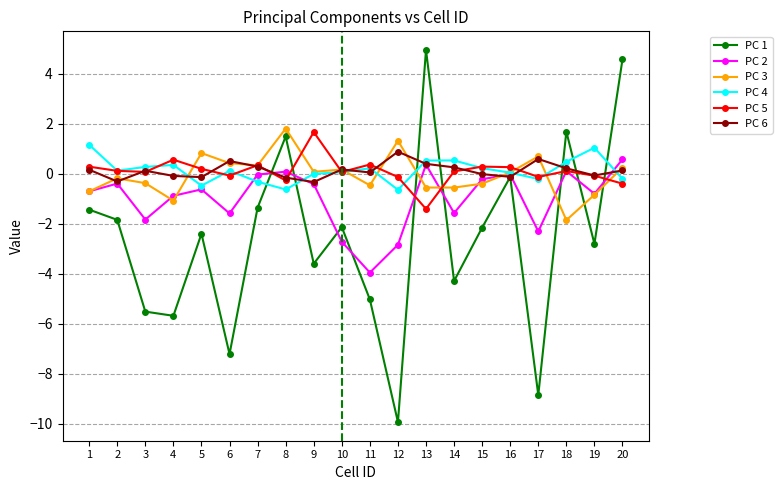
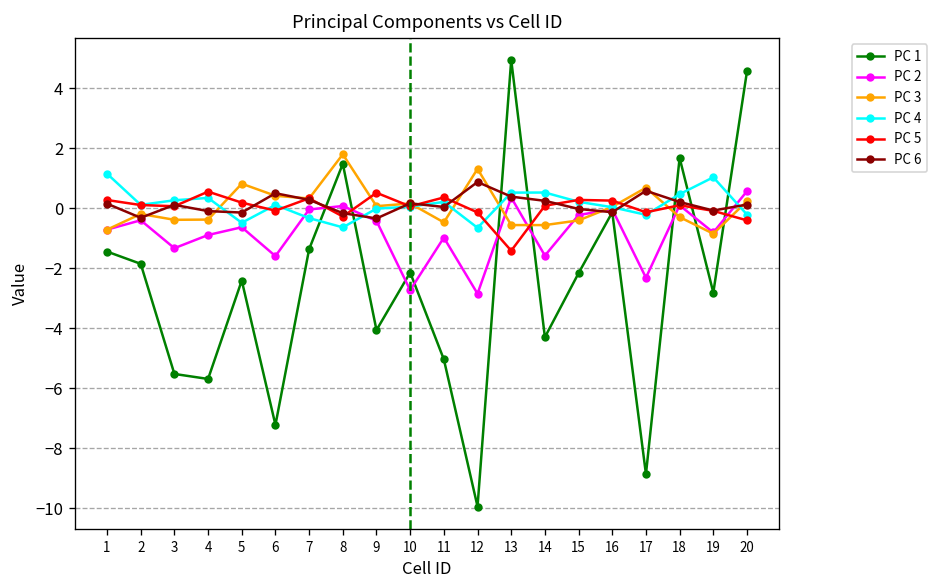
PC 2, 3: -1.8 -> -1.3
PC 3, 4: -1.1 -> -0.4
PC 1, 9: -3.6 -> -4.1
PC 5, 9: 1.7 -> 0.5
PC 2, 11: -4.0 -> -1.0
PC 3, 18: -1.9 -> -0.3
